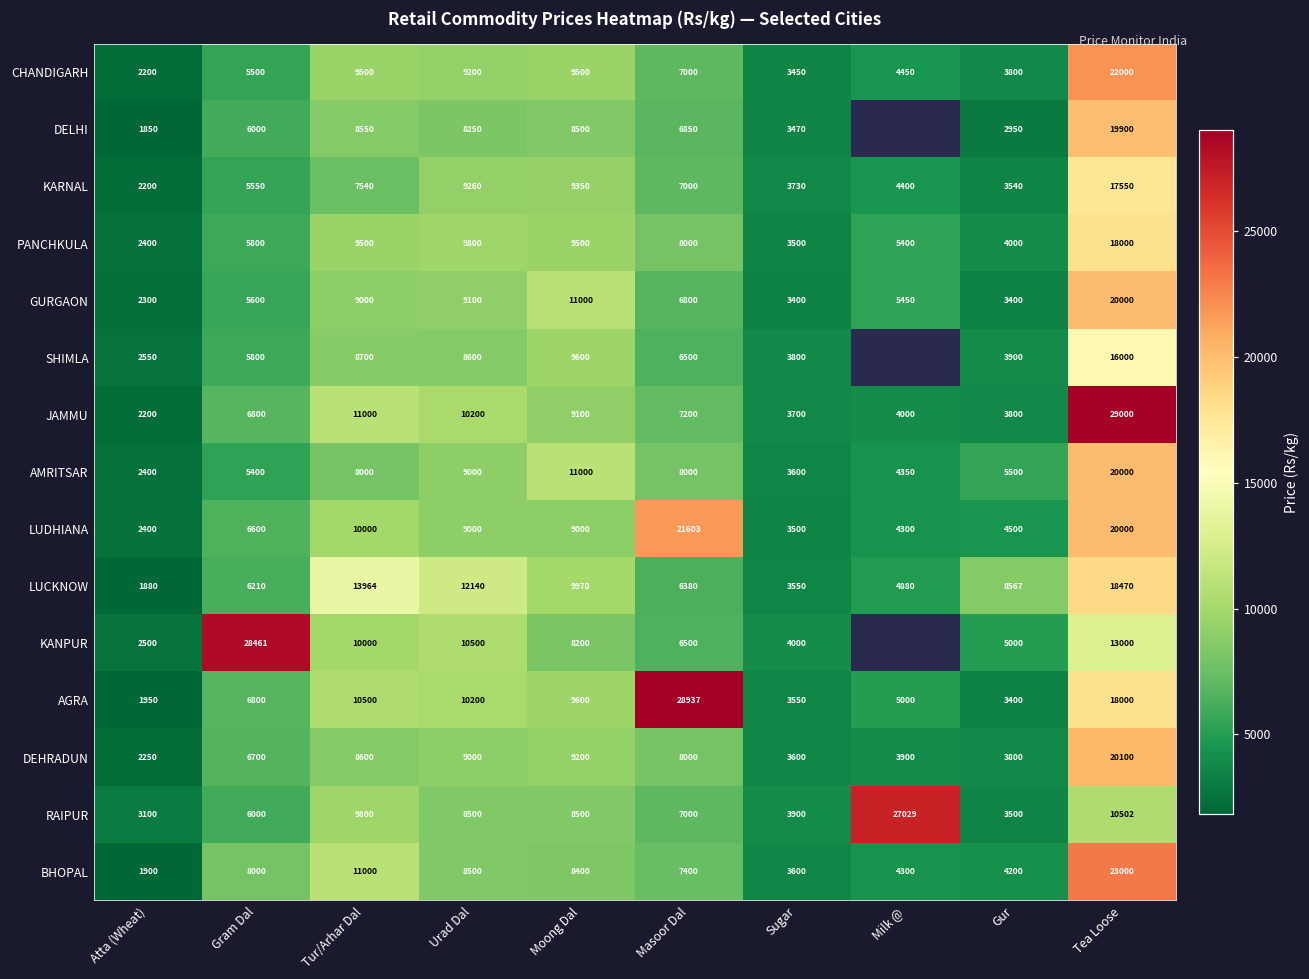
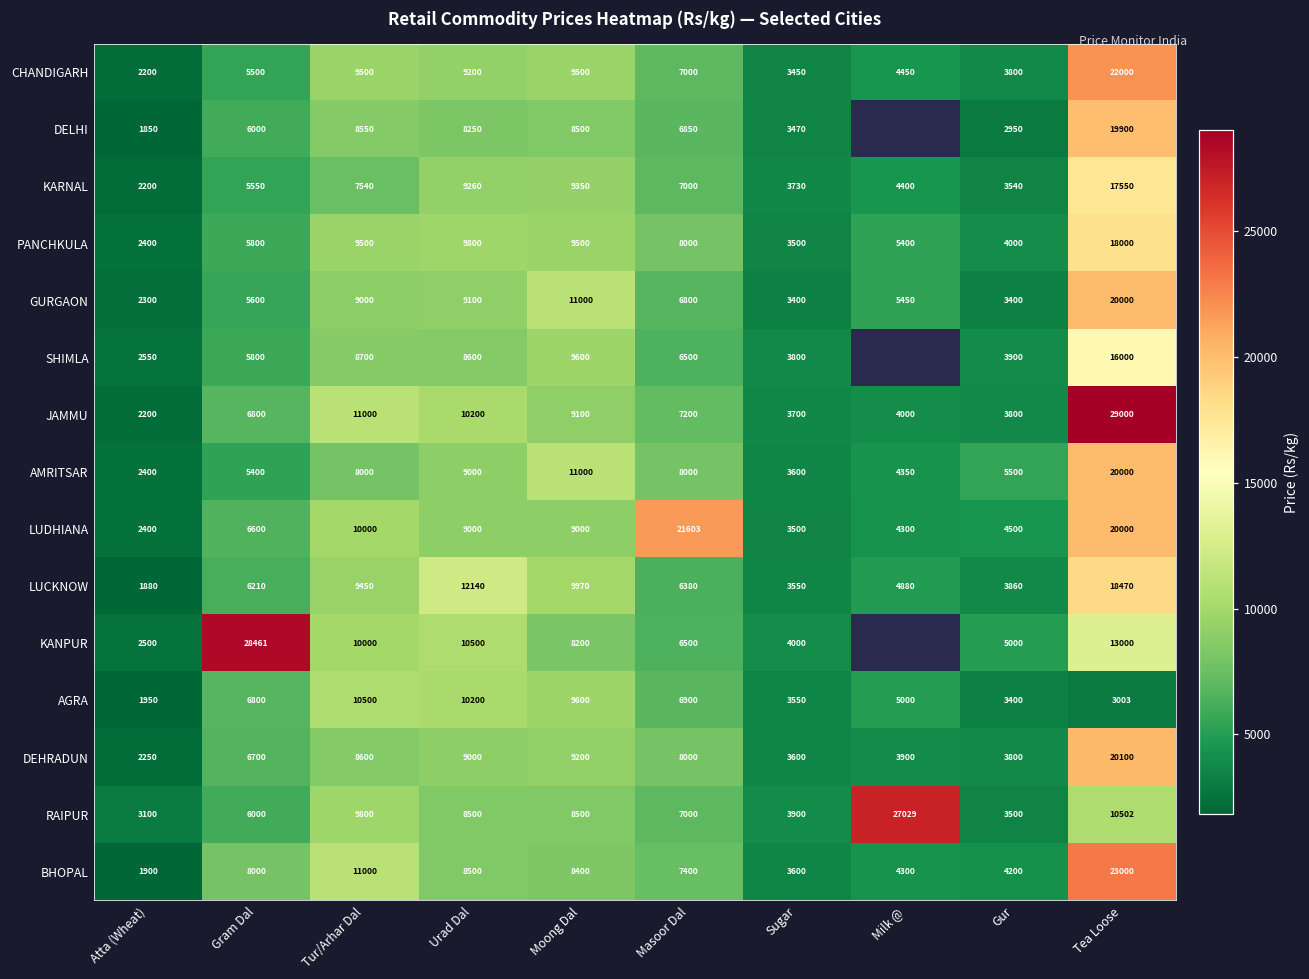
LUCKNOW, Tur/Arhar Dal: 13964 -> 9450
LUCKNOW, Gur: 8567 -> 3860
AGRA, Masoor Dal: 28937 -> 6900
AGRA, Tea Loose: 18000 -> 3003
